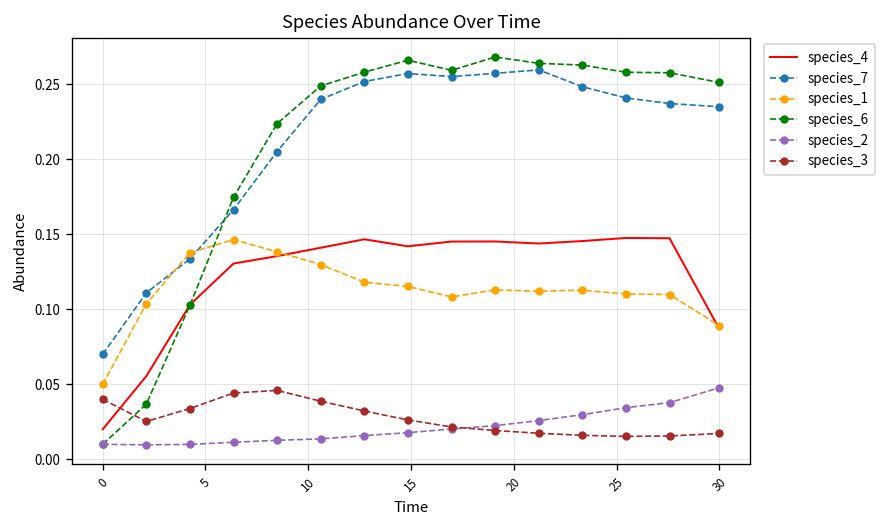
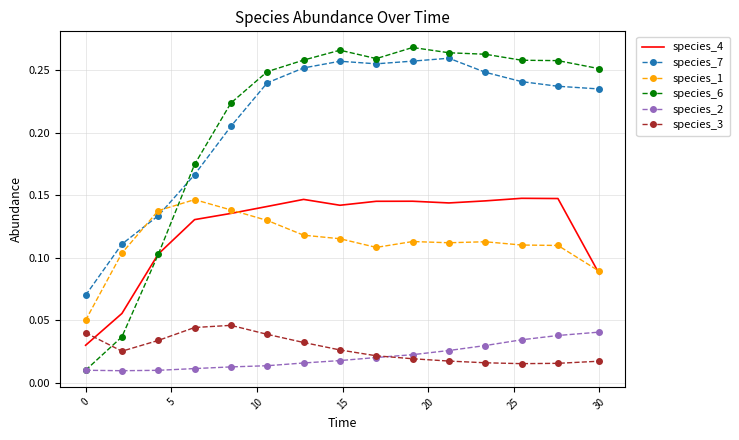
species_4, 0: 0.02 -> 0.03
species_2, 30: 0.048 -> 0.041
